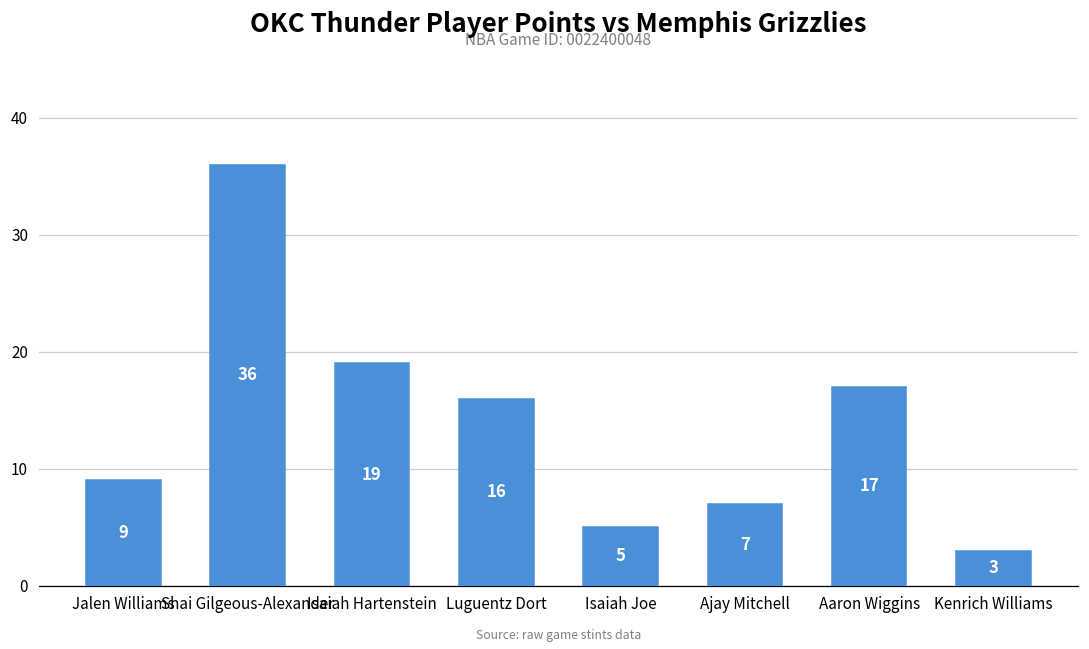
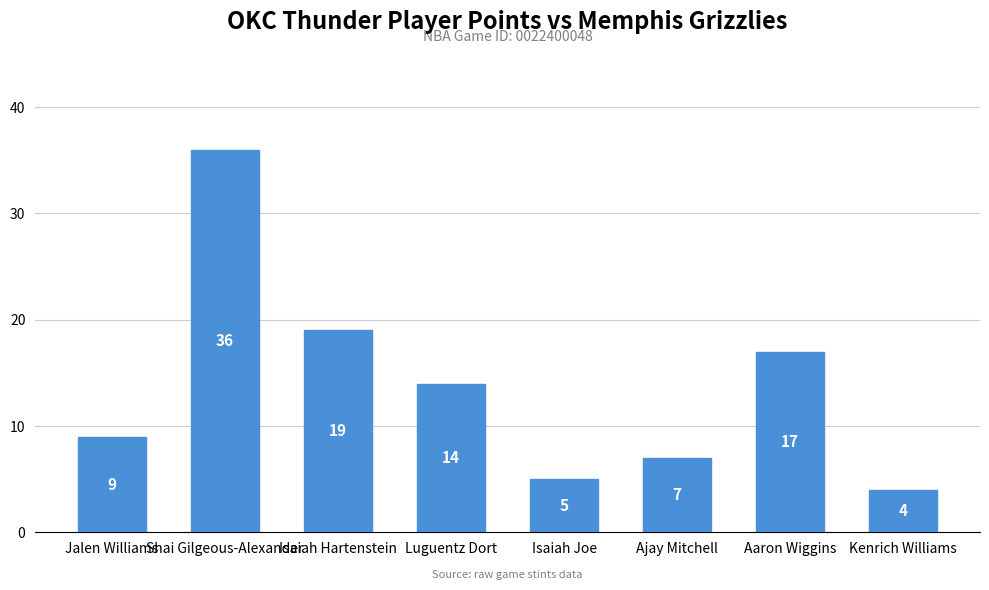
Luguentz Dort: 16 -> 14
Kenrich Williams: 3 -> 4
